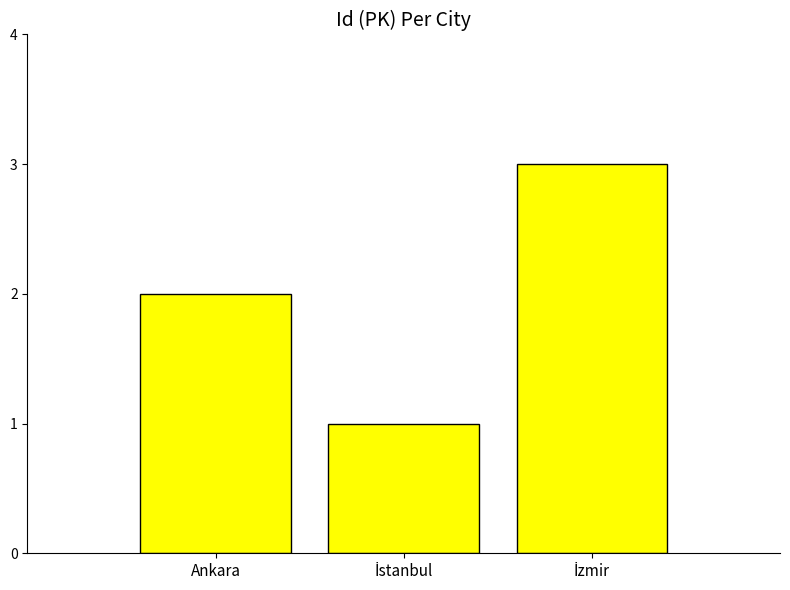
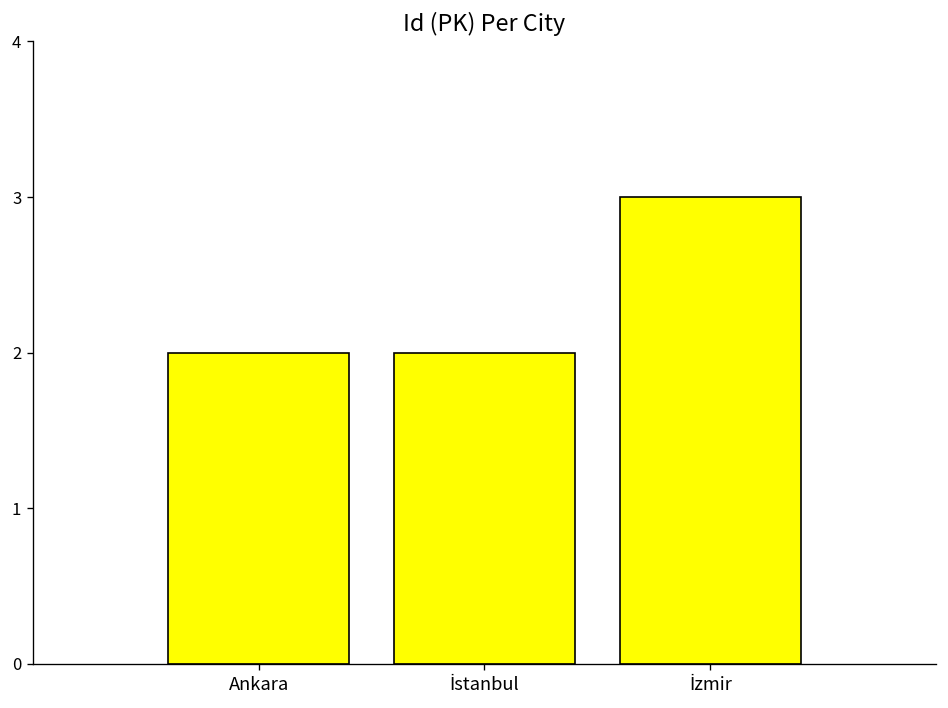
İstanbul: 1 -> 2
